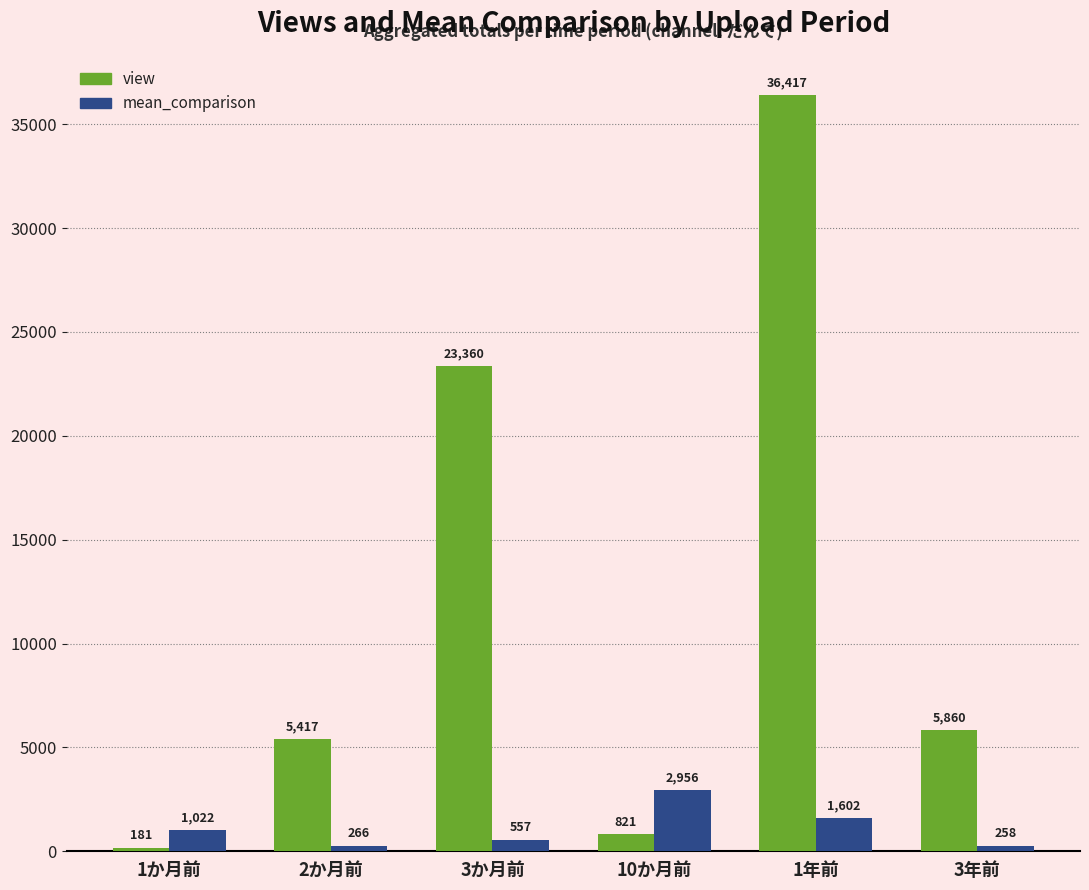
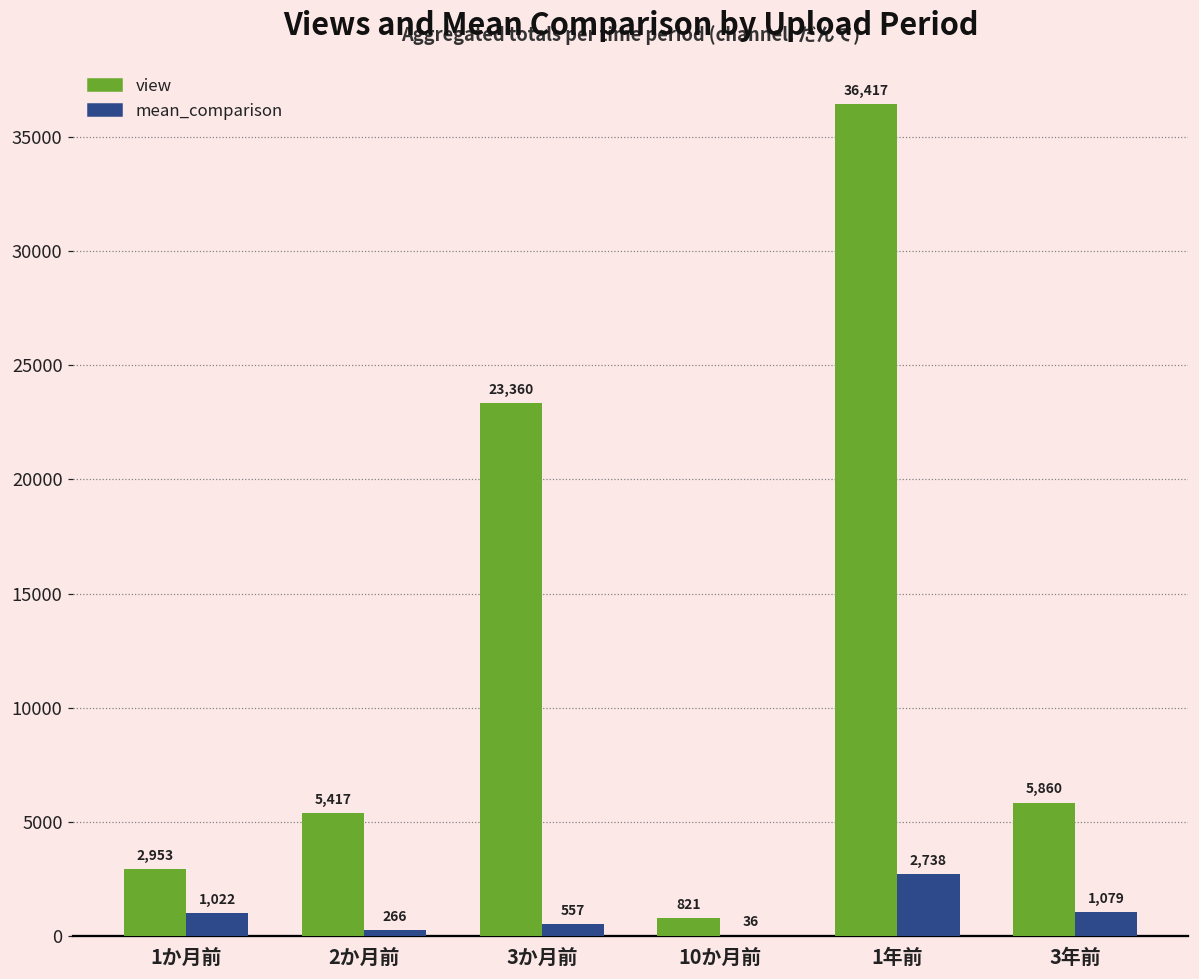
view, 1か月前: 181 -> 2,953
mean_comparison, 10か月前: 2,956 -> 36
mean_comparison, 1年前: 1,602 -> 2,738
mean_comparison, 3年前: 258 -> 1,079
